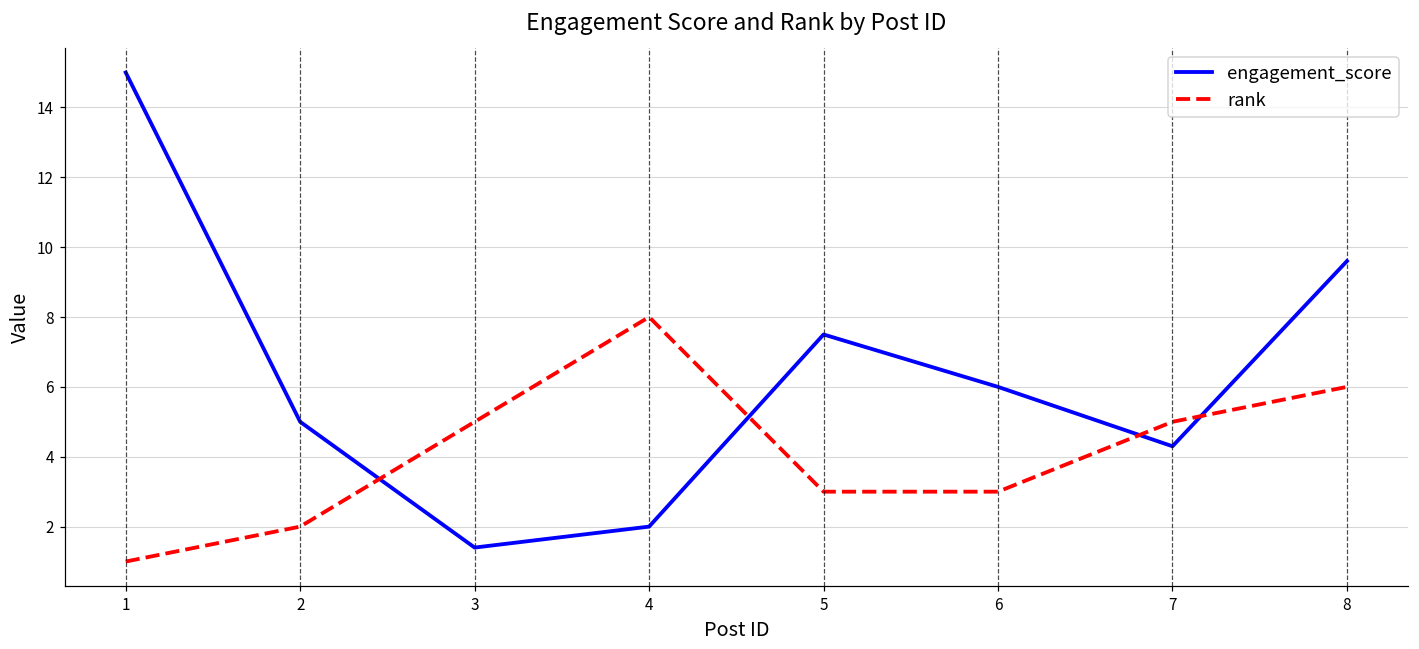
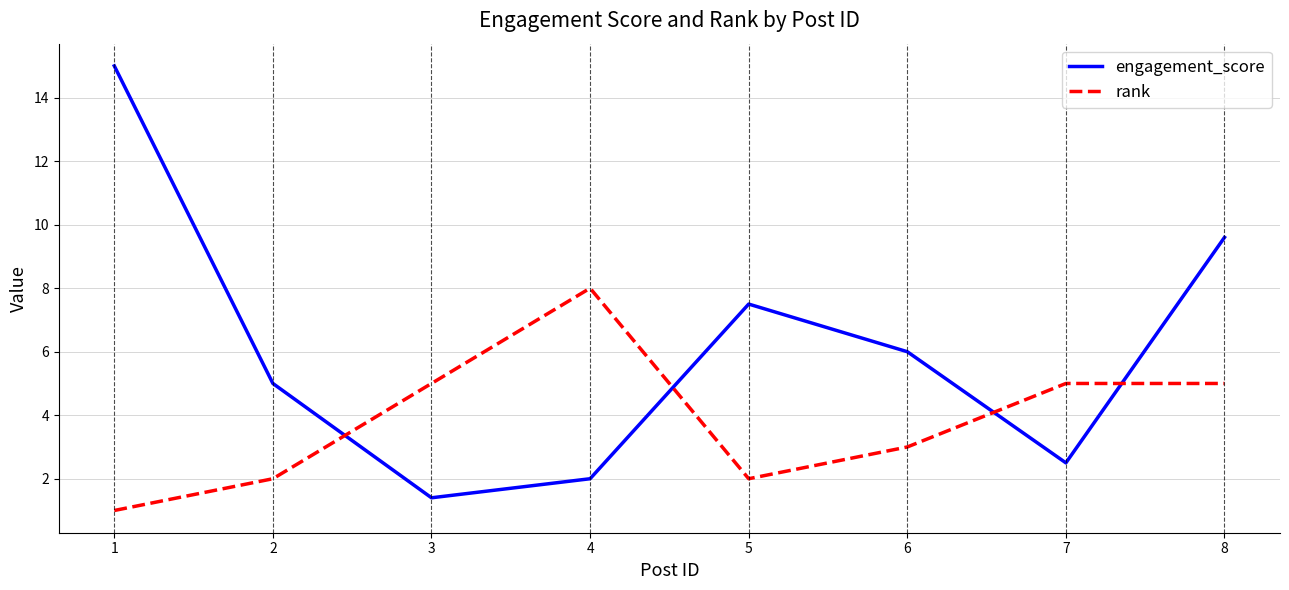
rank, 5: 3 -> 2
engagement_score, 7: 4.3 -> 2.5
rank, 8: 6 -> 5
